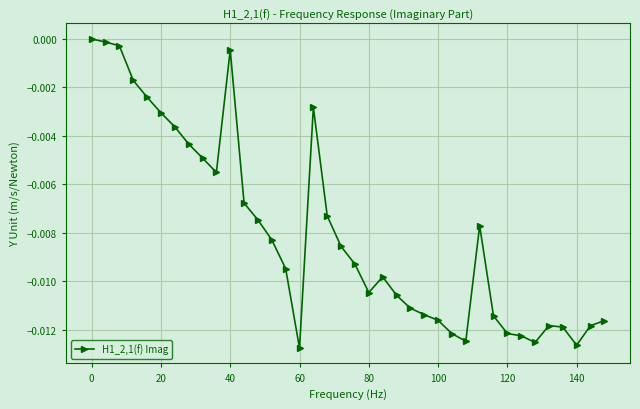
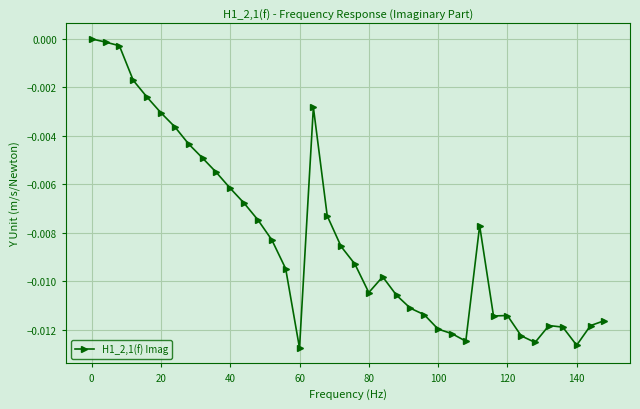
40: -0.0005 -> -0.0062
100: -0.0116 -> -0.0120
120: -0.0122 -> -0.0114
